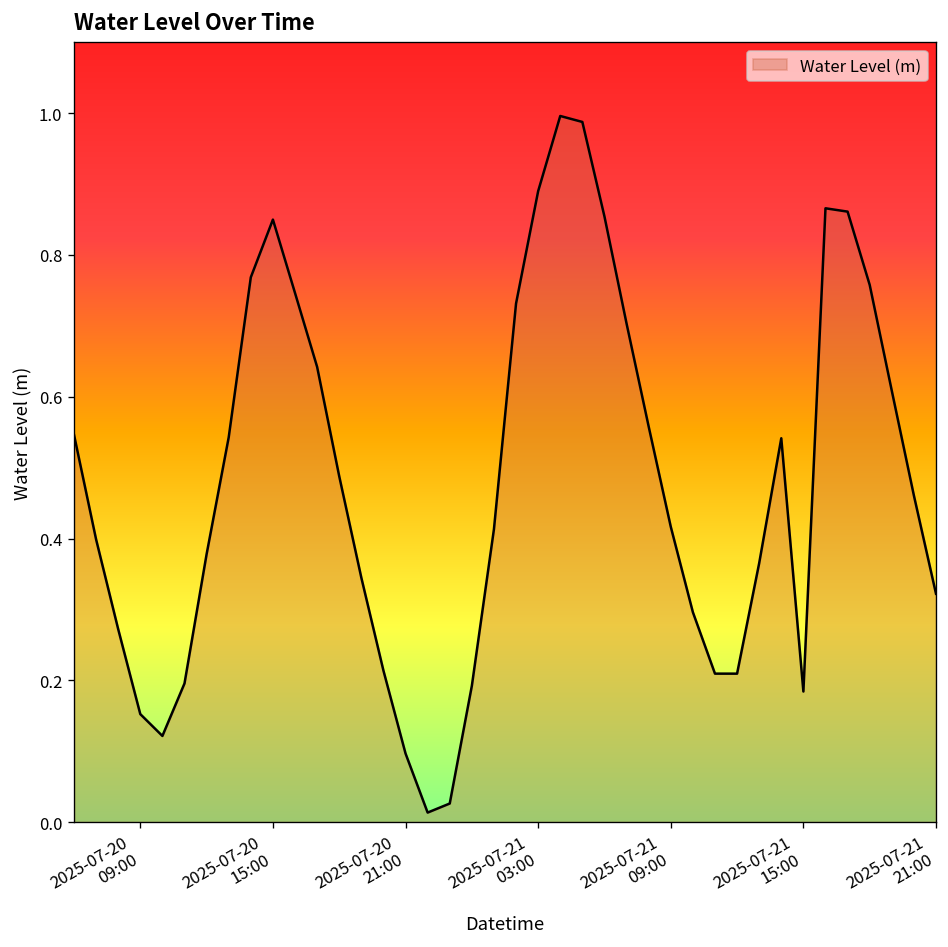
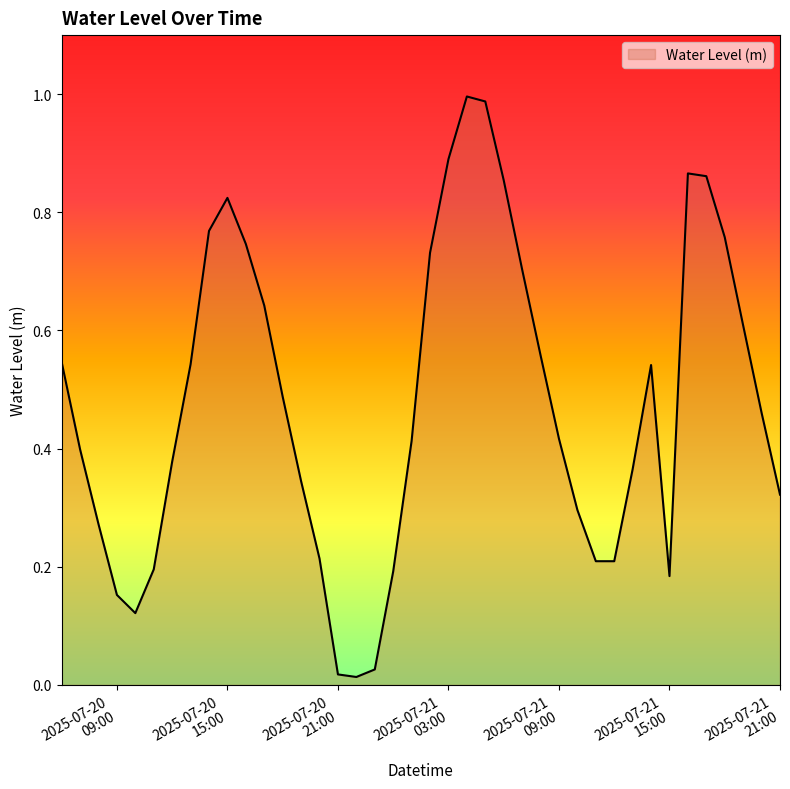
2025-07-20 15:00: 0.85 -> 0.82
2025-07-20 21:00: 0.10 -> 0.02
